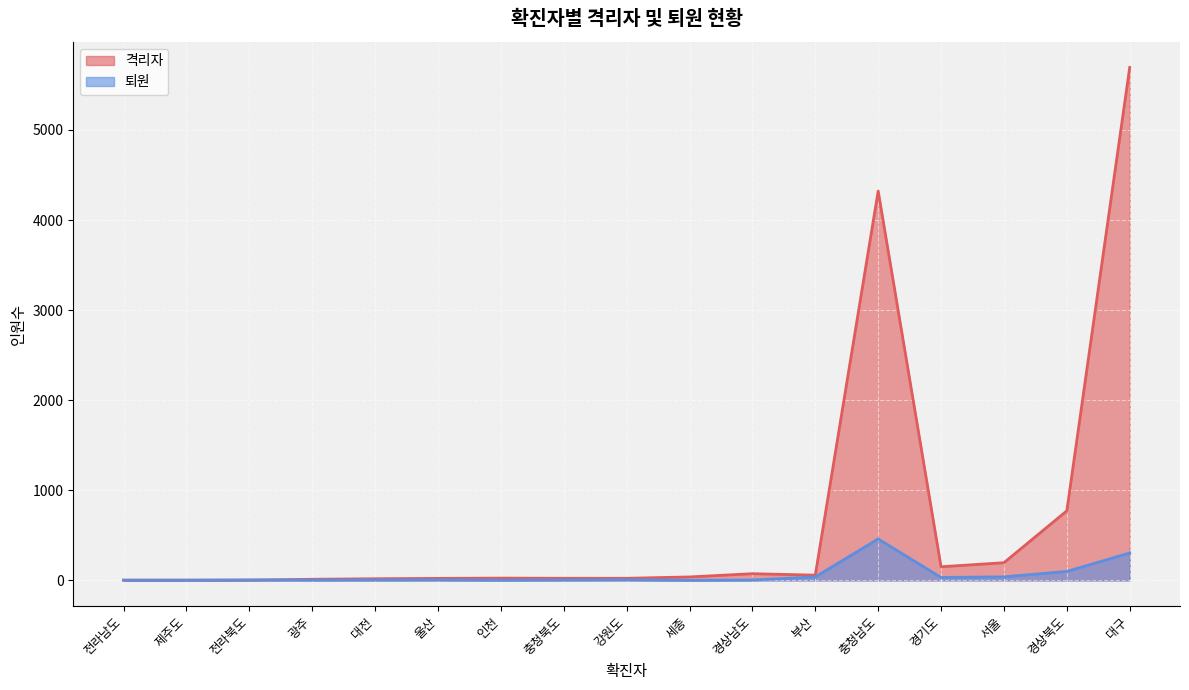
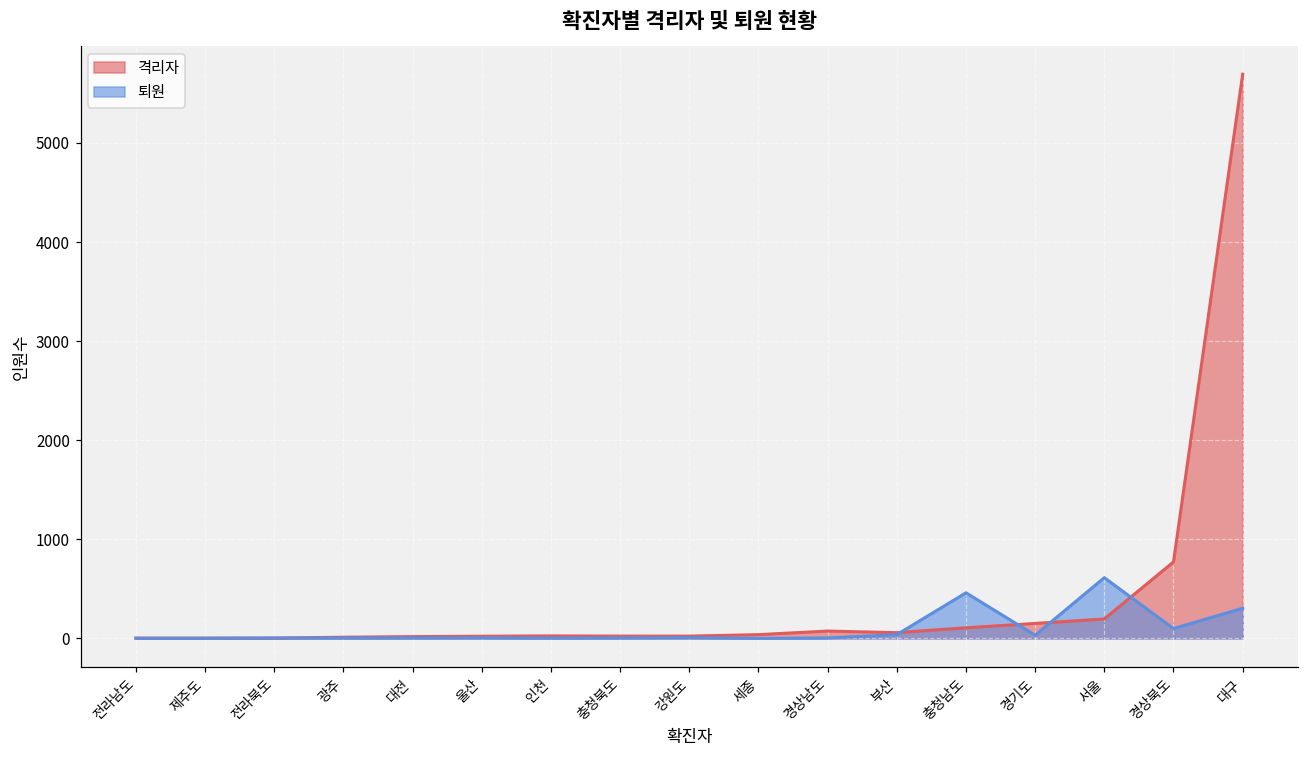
격리자, 충청남도: 4300 -> 100
퇴원, 서울: 0 -> 600
